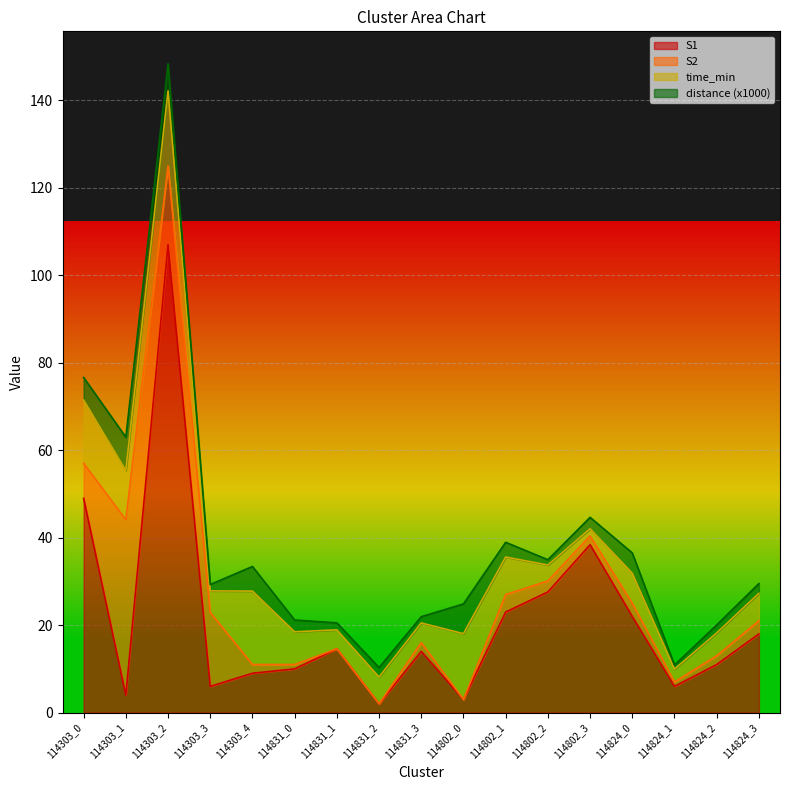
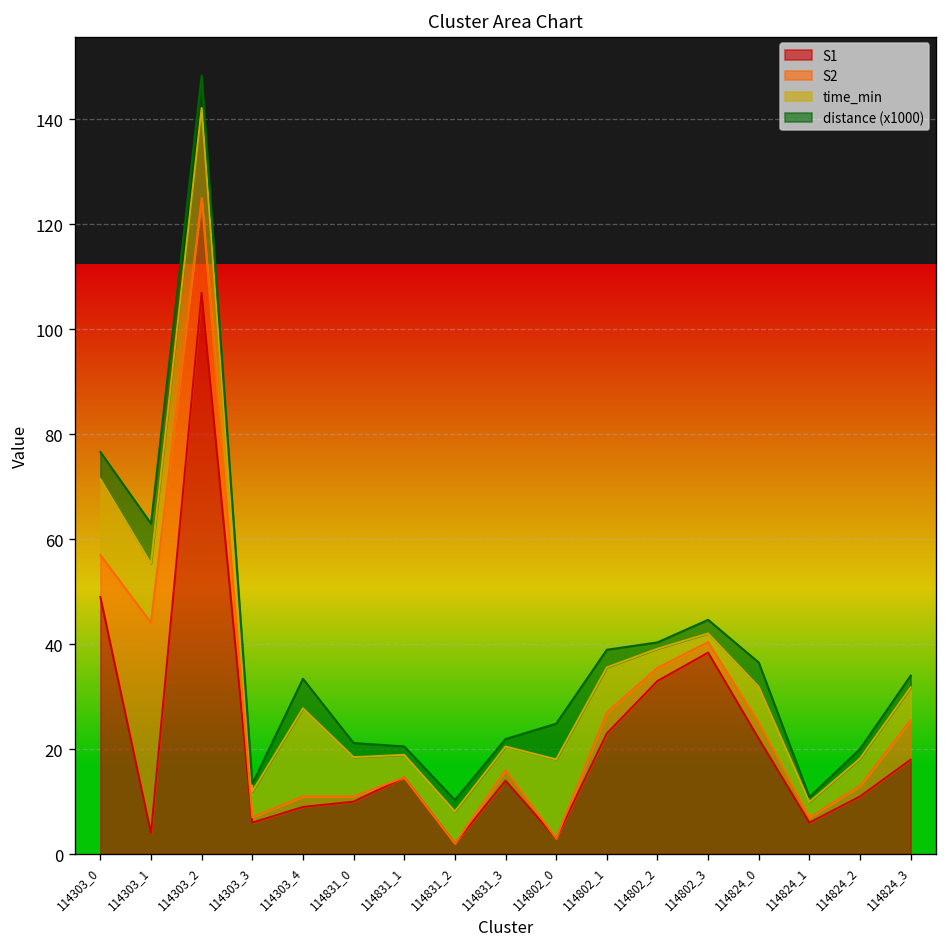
S2, 114303_3: 17 -> 1
S1, 114802_2: 28 -> 33
S2, 114824_3: 3 -> 8
